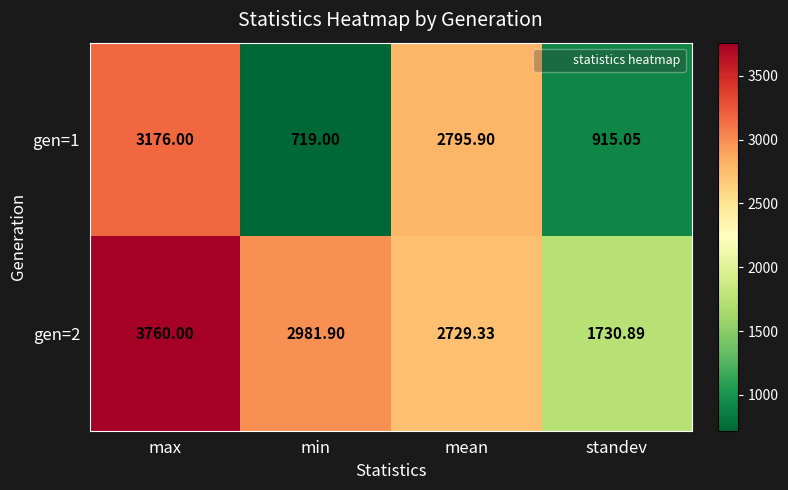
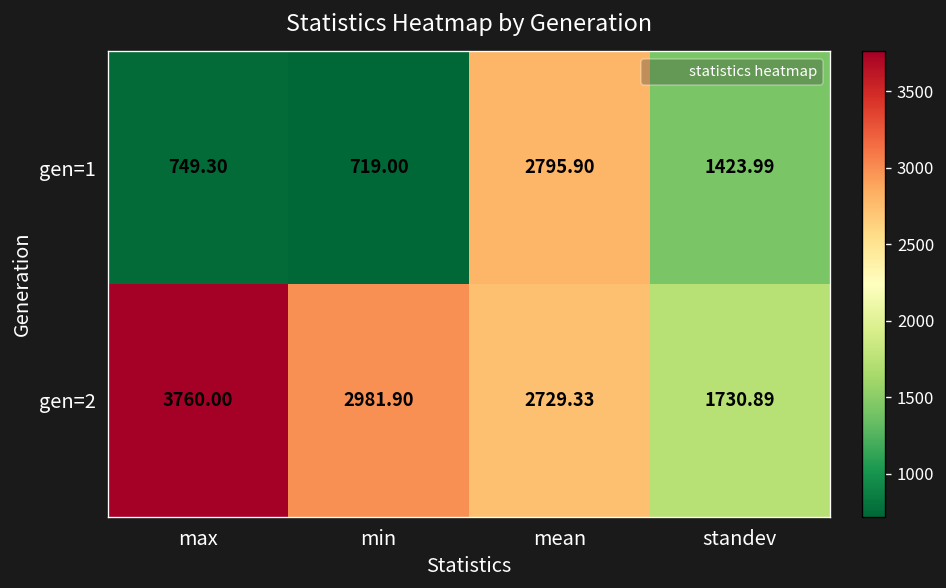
gen=1, max: 3176.00 -> 749.30
gen=1, standev: 915.05 -> 1423.99
